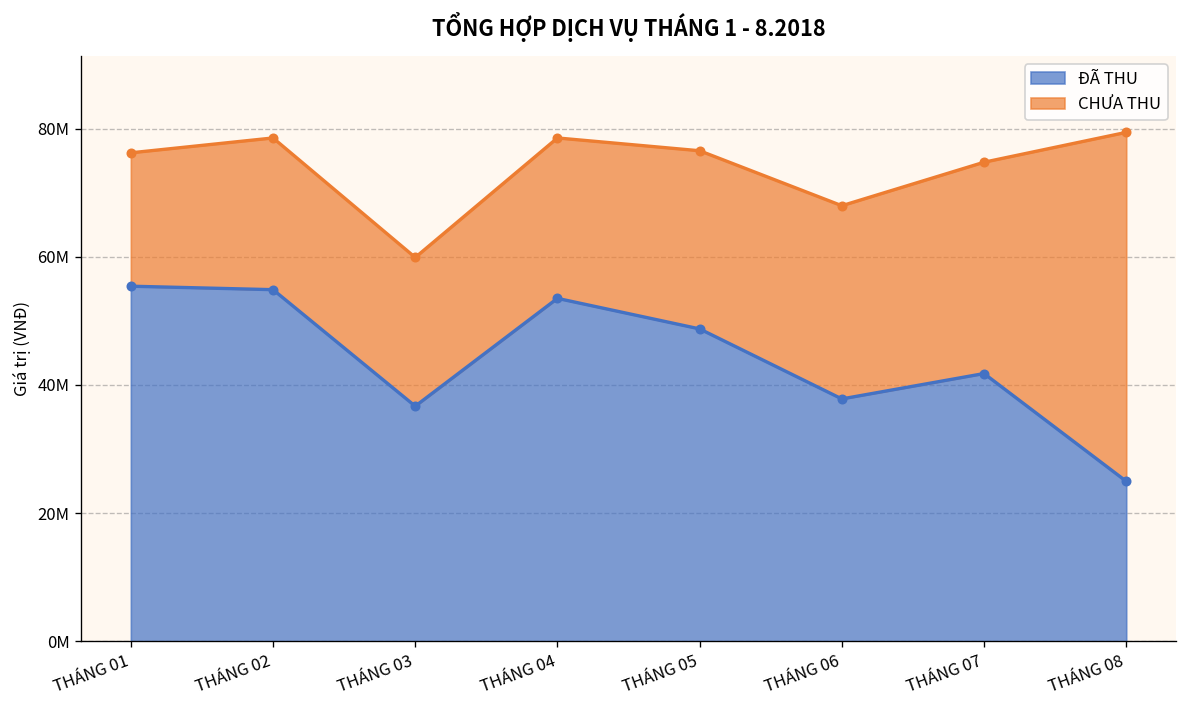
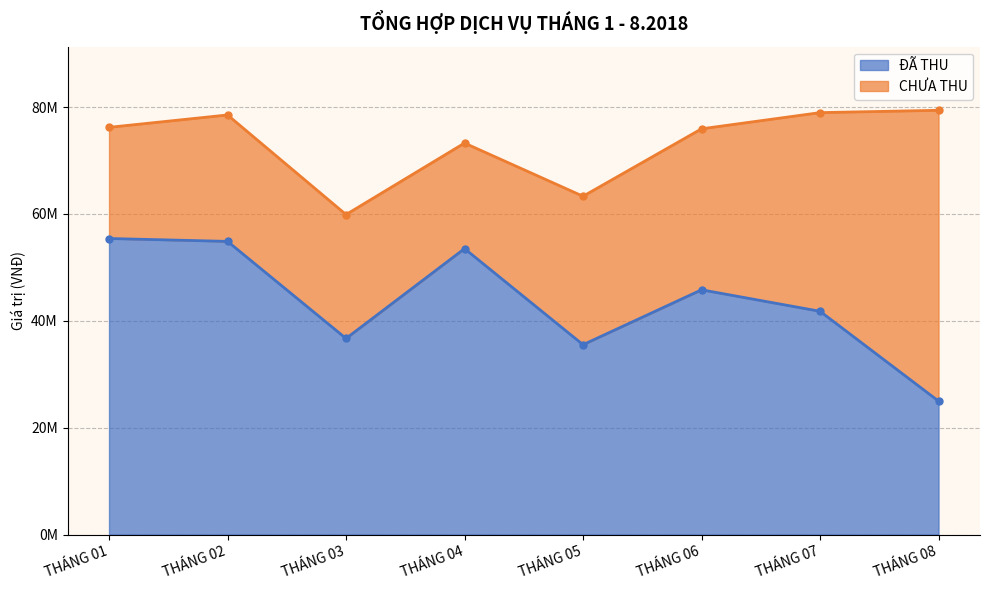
CHƯA THU, THÁNG 04: 25000000 -> 20000000
ĐÃ THU, THÁNG 05: 49000000 -> 36000000
ĐÃ THU, THÁNG 06: 38000000 -> 46000000
CHƯA THU, THÁNG 07: 33000000 -> 37000000
